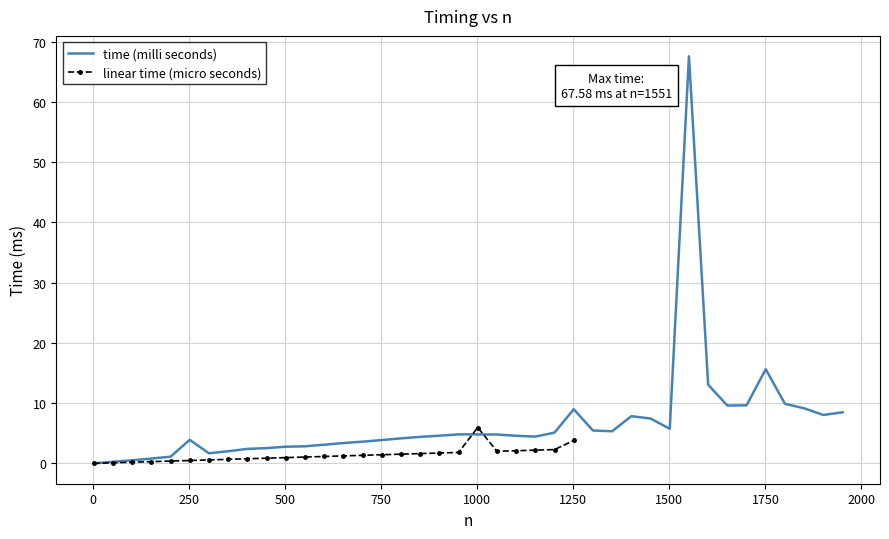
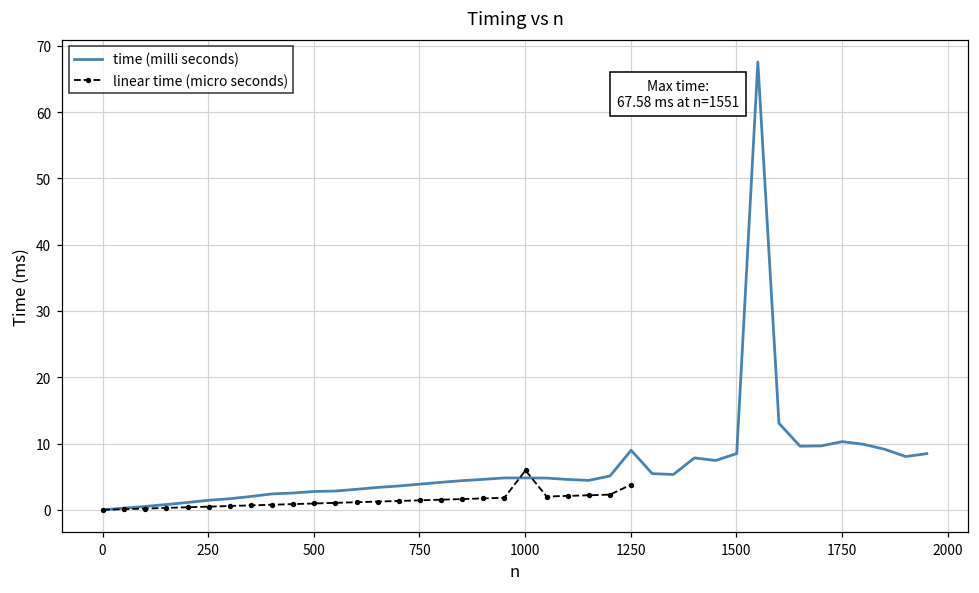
time (milli seconds), 250: 4 -> 1
time (milli seconds), 1500: 6 -> 8
time (milli seconds), 1750: 16 -> 10
